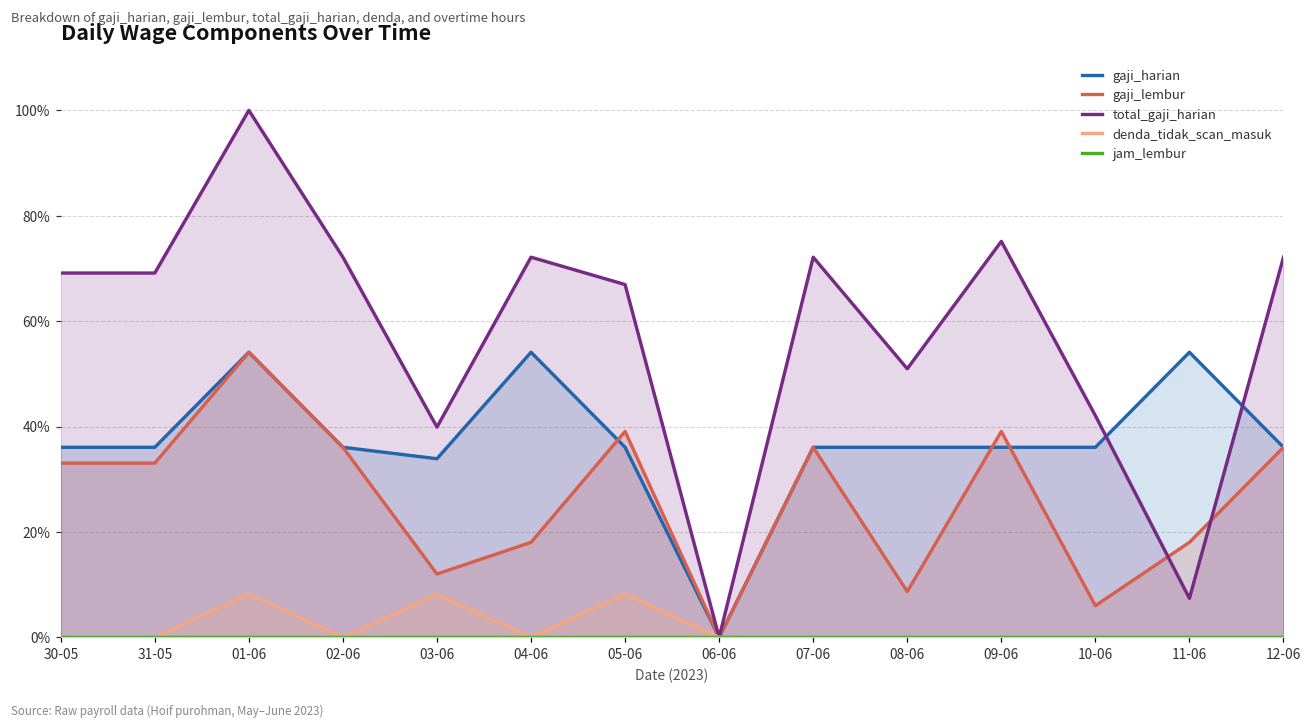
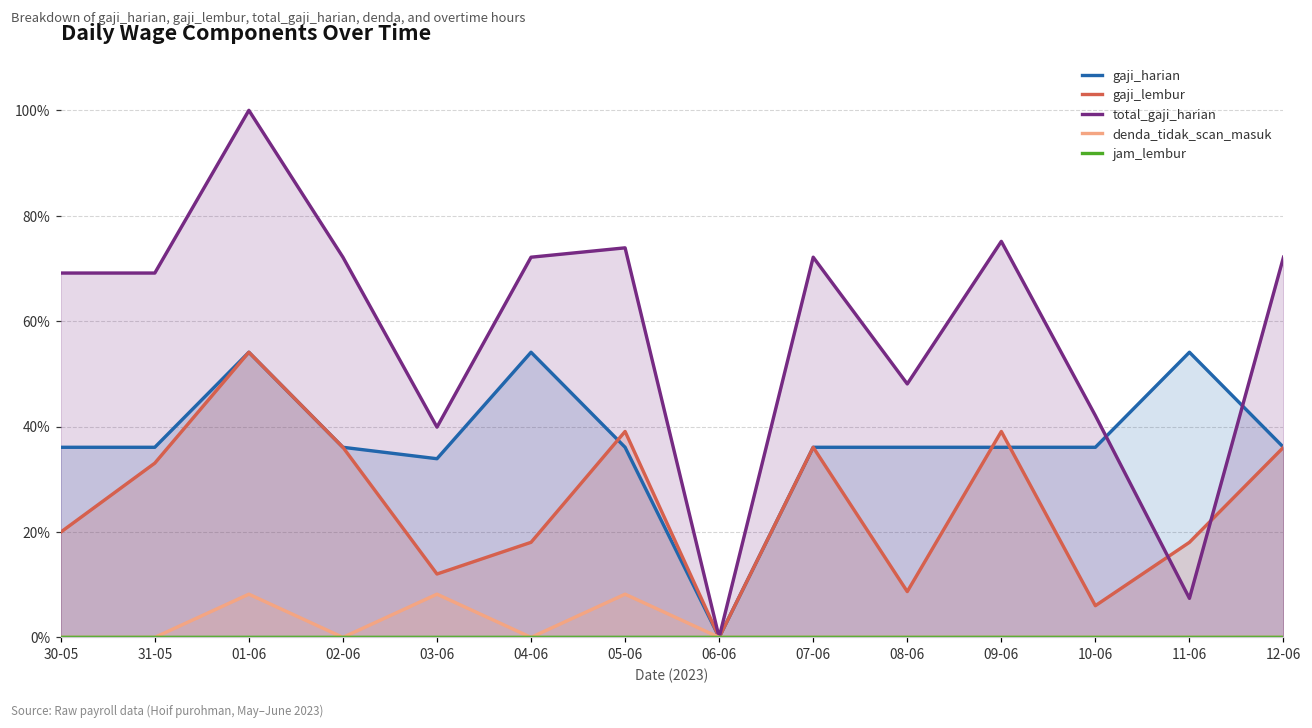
gaji_lembur, 30-05: 33% -> 20%
total_gaji_harian, 05-06: 67% -> 74%
total_gaji_harian, 08-06: 51% -> 48%
